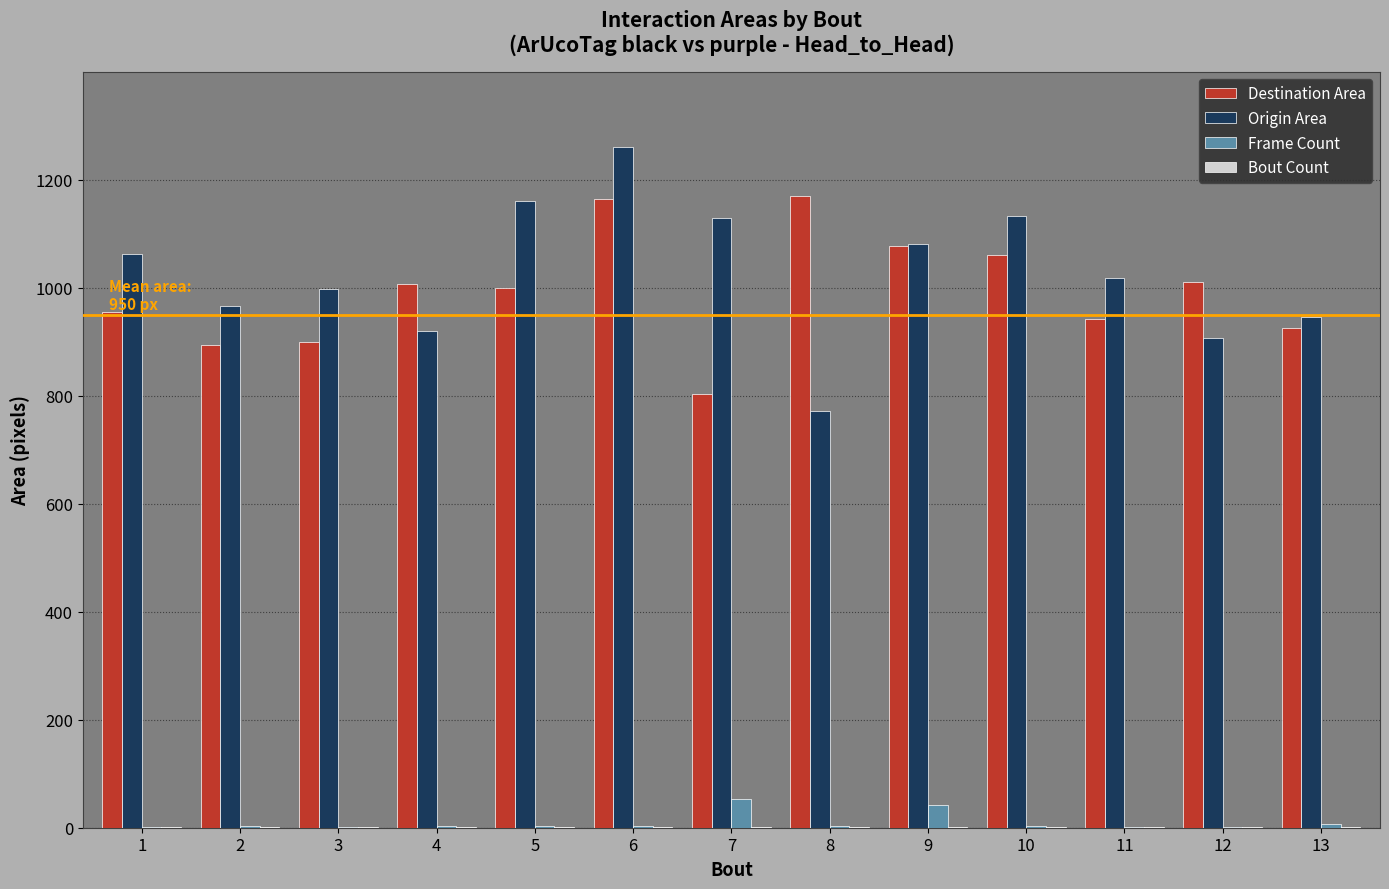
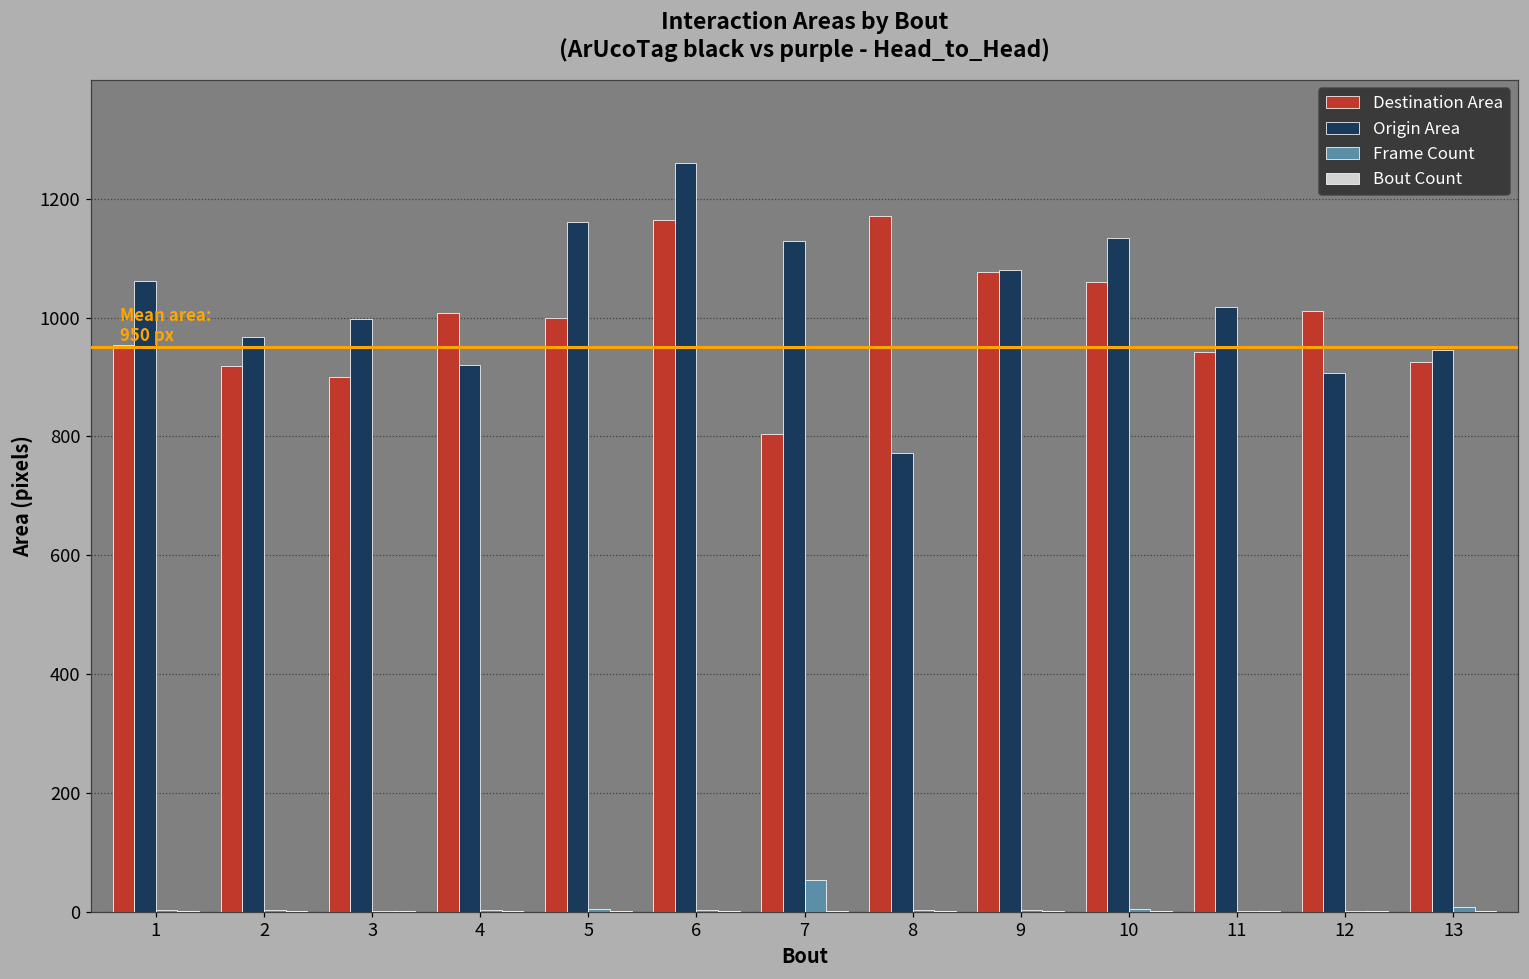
Destination Area, 2: 890 -> 920
Frame Count, 9: 40 -> 0
